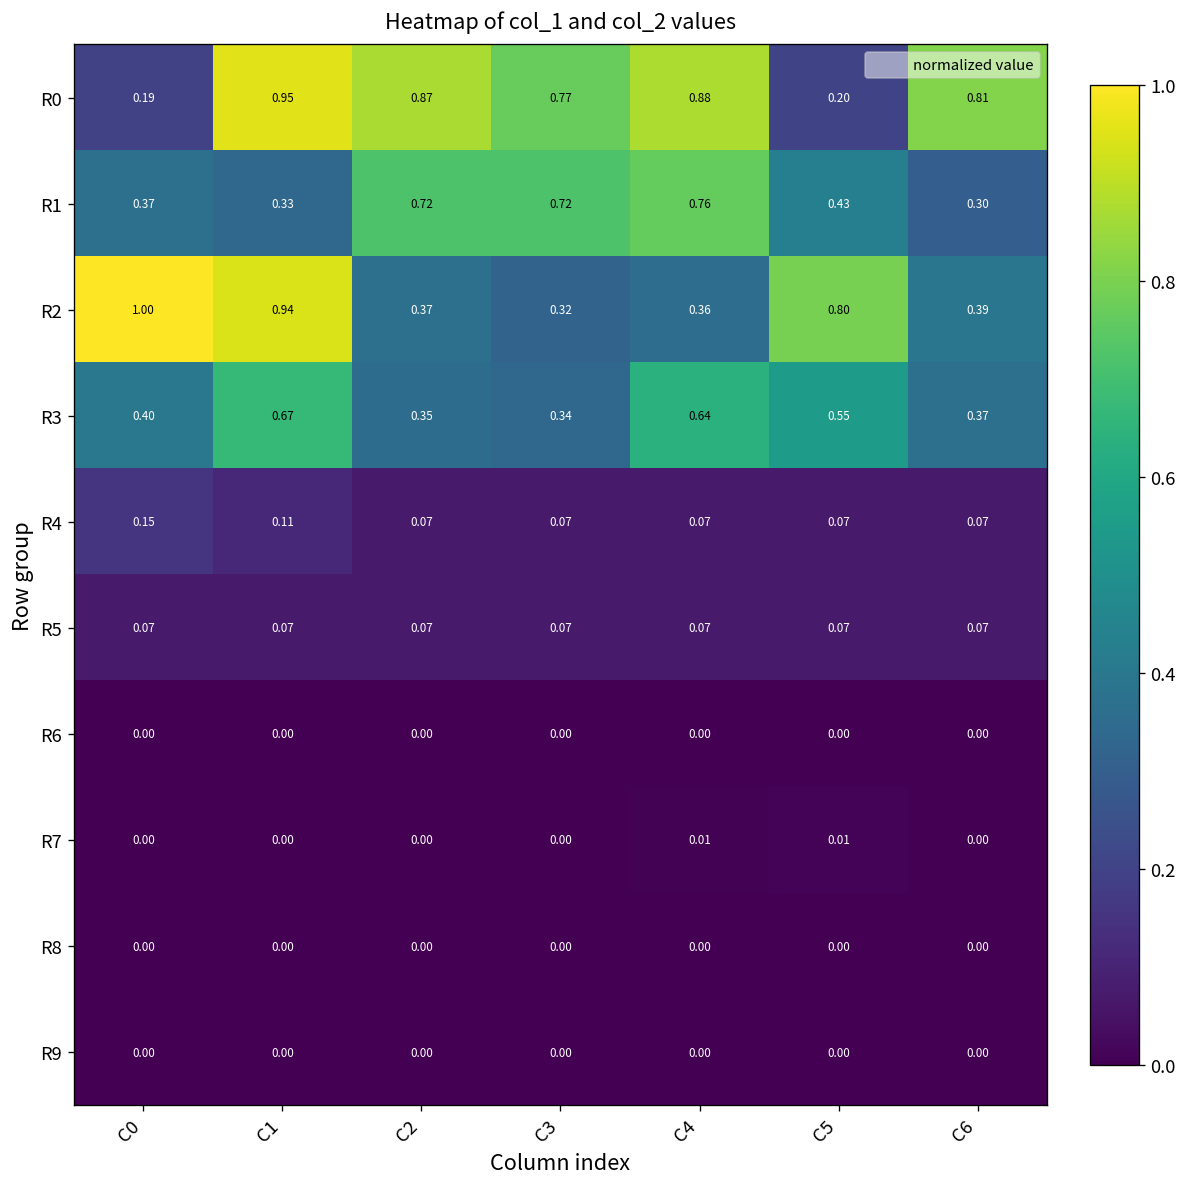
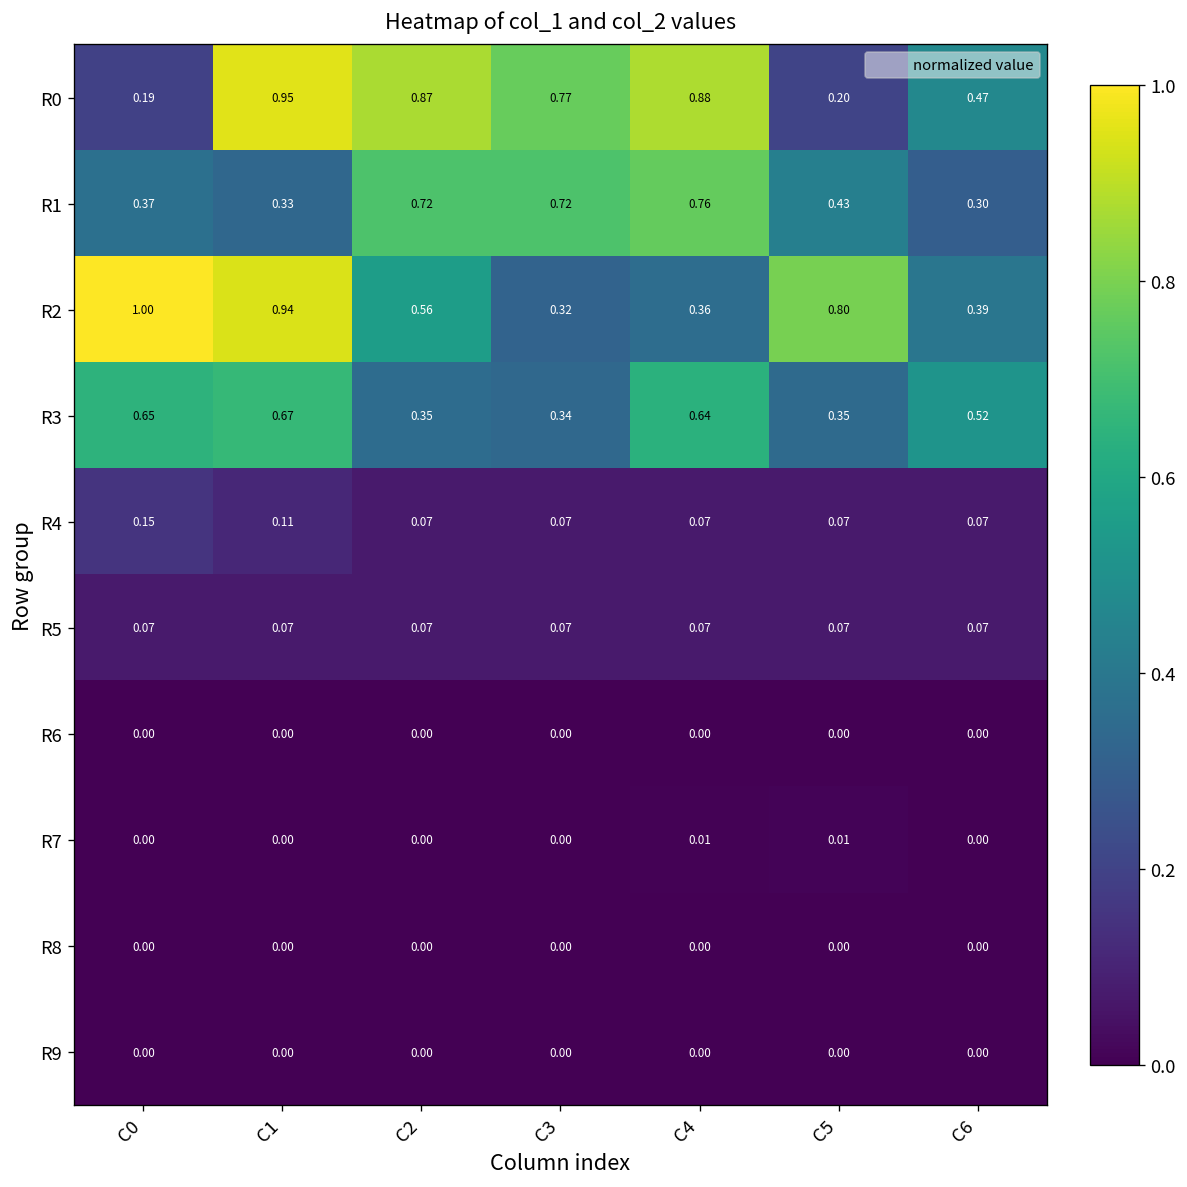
R0, C6: 0.81 -> 0.47
R2, C2: 0.37 -> 0.56
R3, C0: 0.40 -> 0.65
R3, C5: 0.55 -> 0.35
R3, C6: 0.37 -> 0.52
